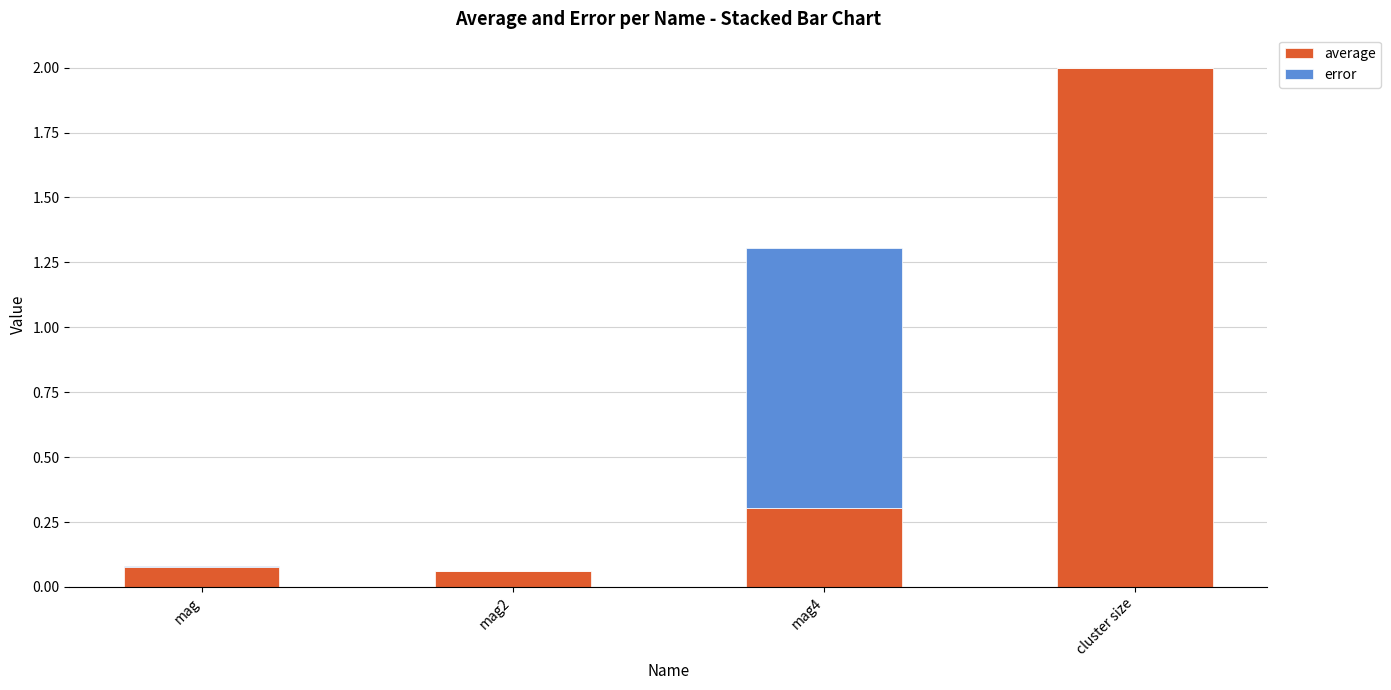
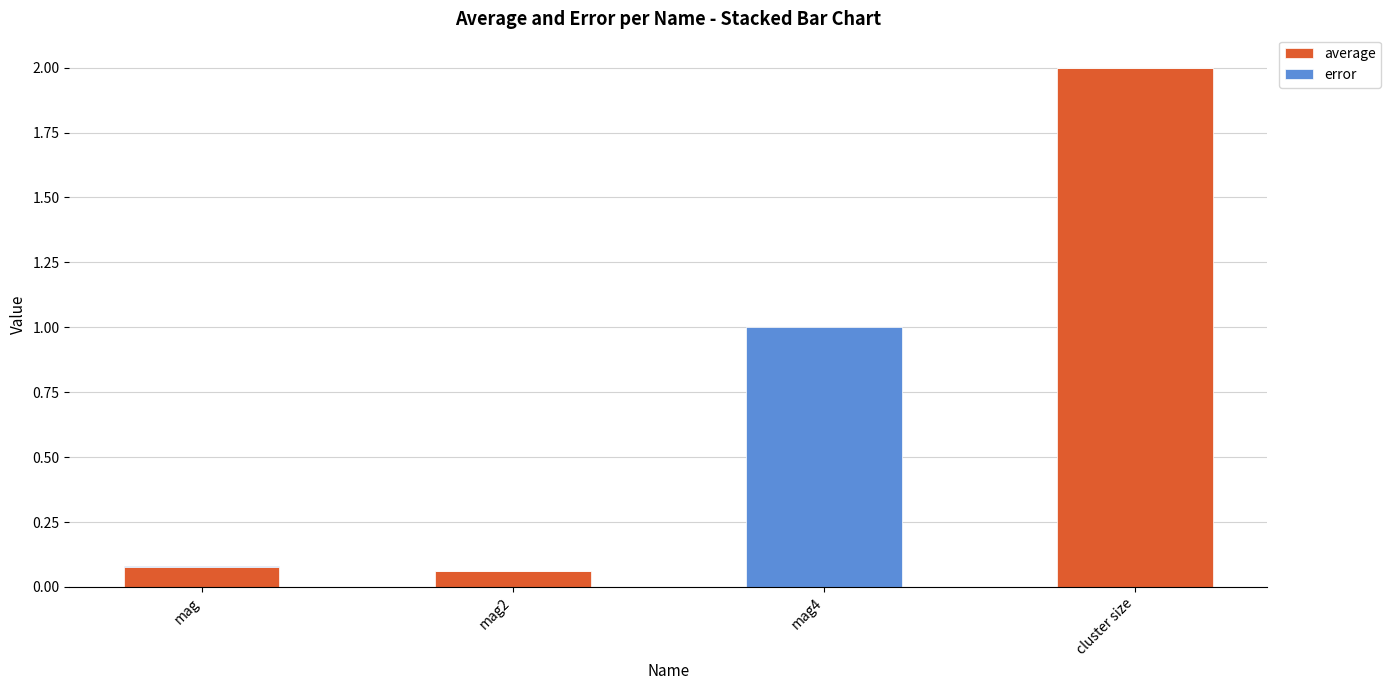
average, mag4: 0.30 -> 0.00
